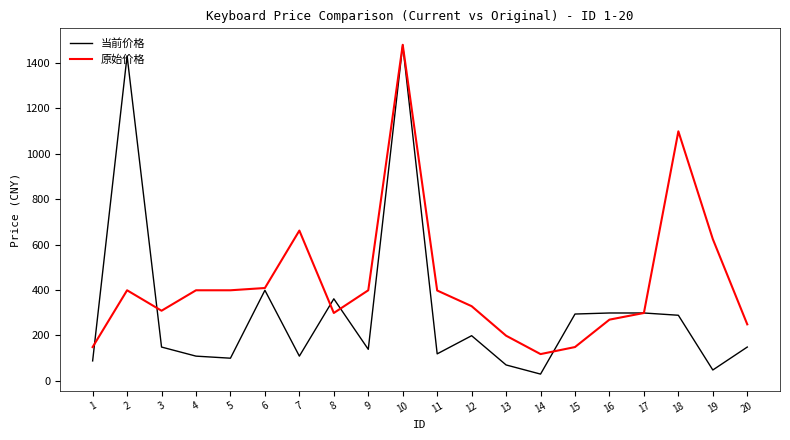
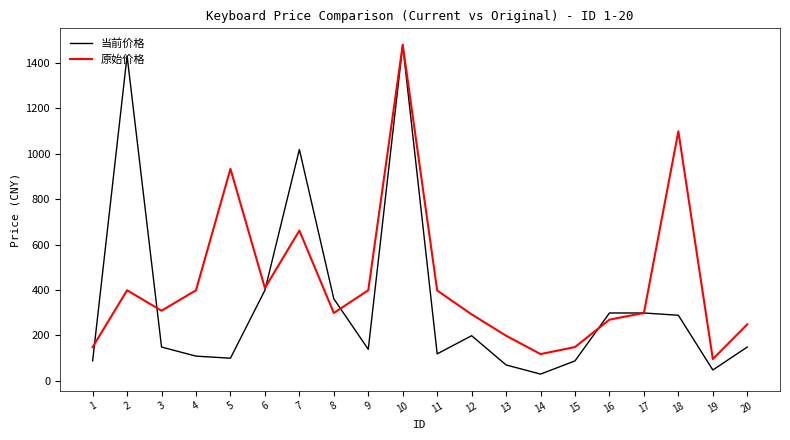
原始价格, 5: 400 -> 930
当前价格, 7: 110 -> 1020
原始价格, 12: 330 -> 290
当前价格, 15: 290 -> 90
原始价格, 19: 620 -> 100
